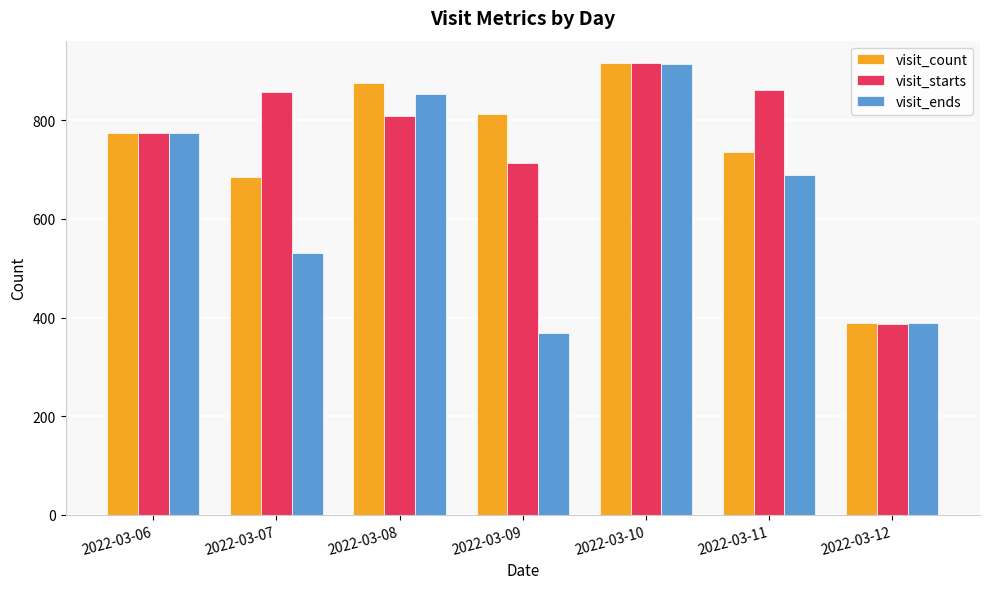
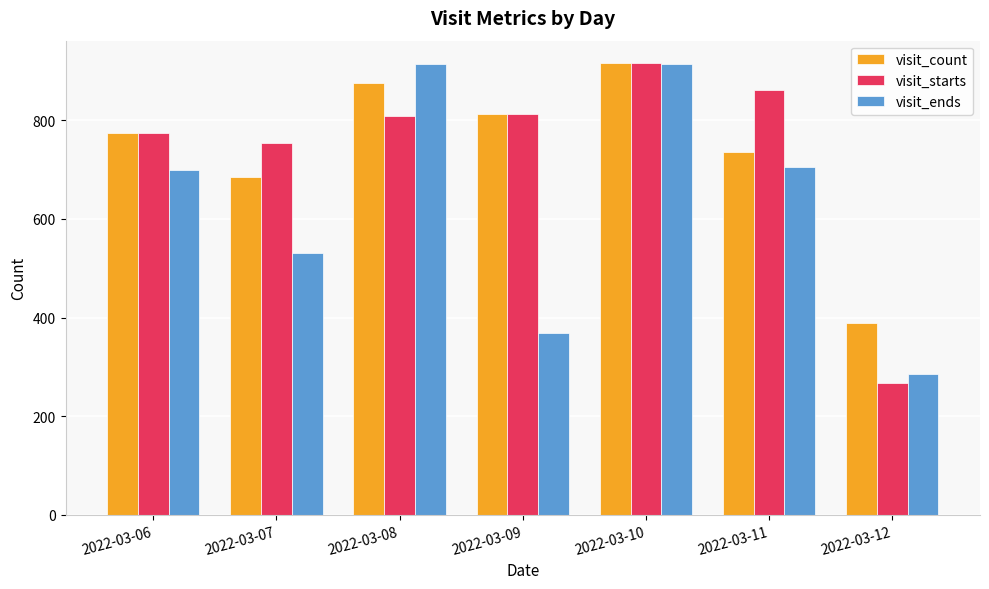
visit_ends, 2022-03-06: 780 -> 700
visit_starts, 2022-03-07: 860 -> 750
visit_ends, 2022-03-08: 850 -> 910
visit_starts, 2022-03-09: 710 -> 810
visit_ends, 2022-03-11: 690 -> 710
visit_starts, 2022-03-12: 390 -> 270
visit_ends, 2022-03-12: 390 -> 290
